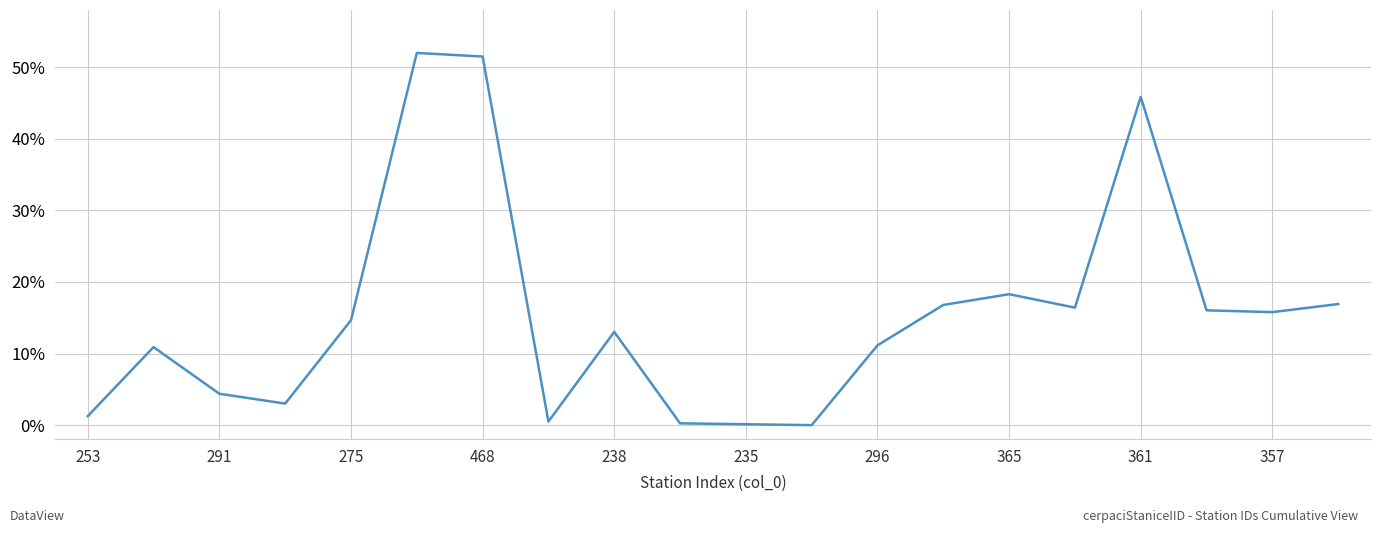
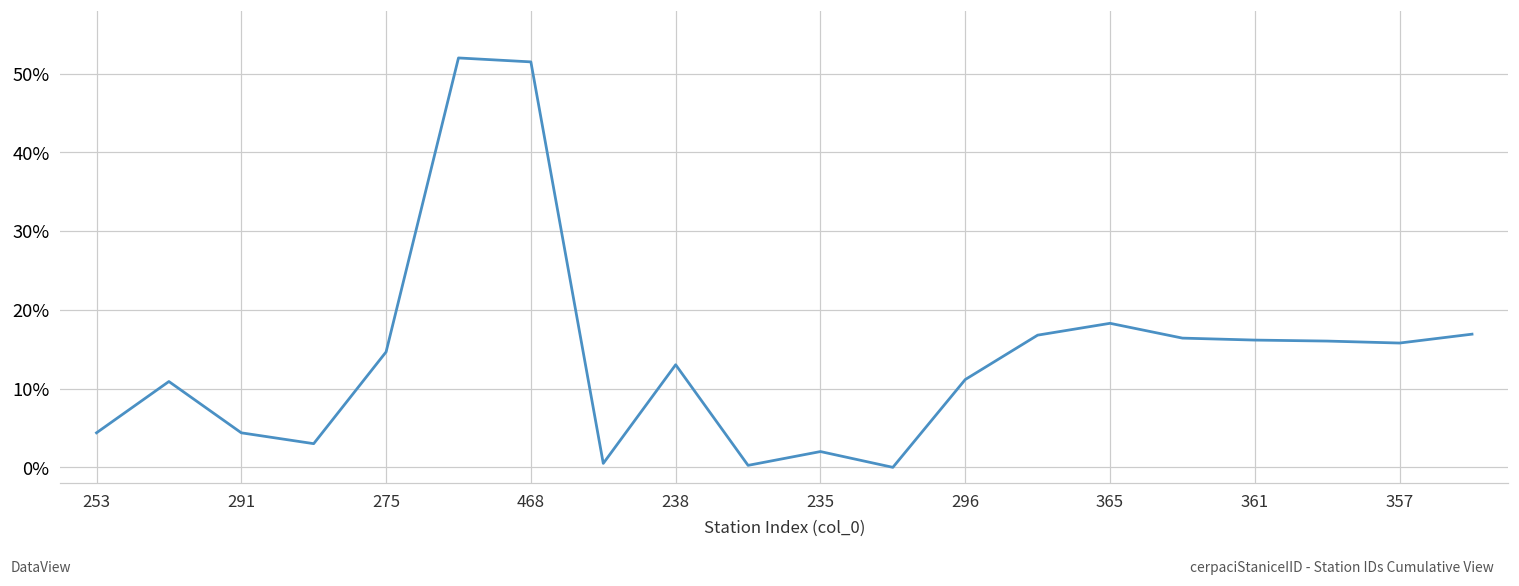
253: 1% -> 4%
235: 0% -> 2%
361: 46% -> 16%
